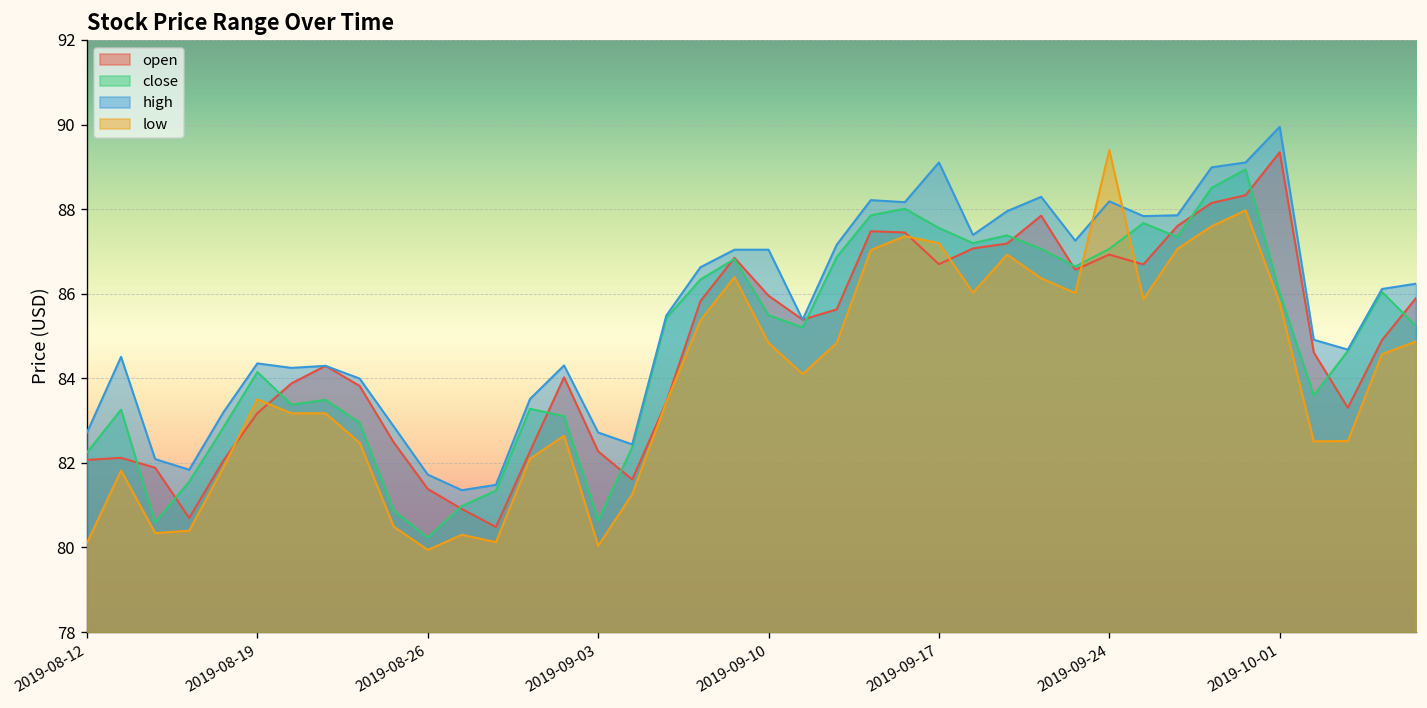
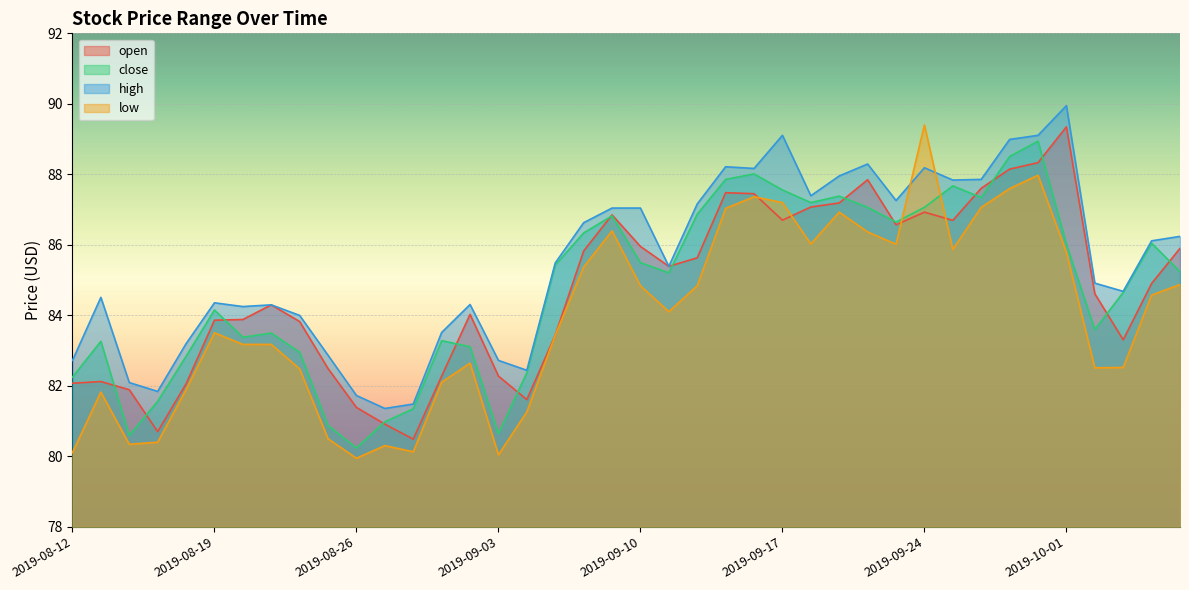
open, 2019-08-19: 83.2 -> 83.9
